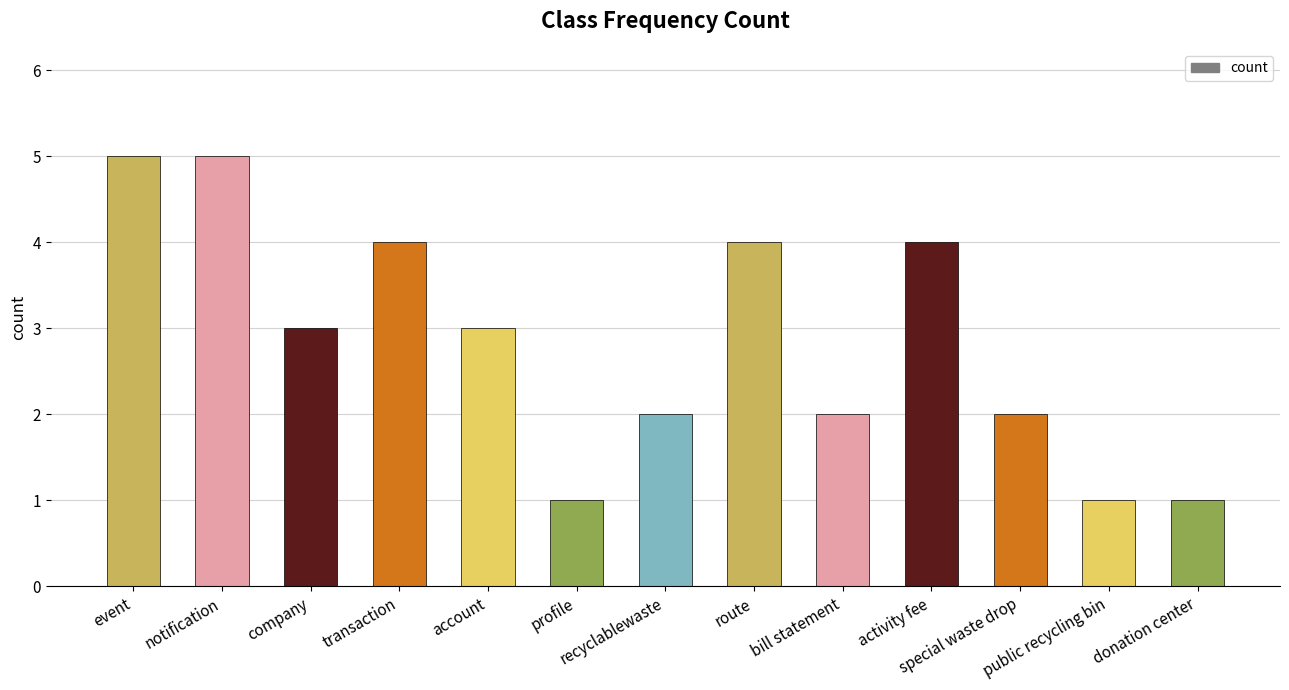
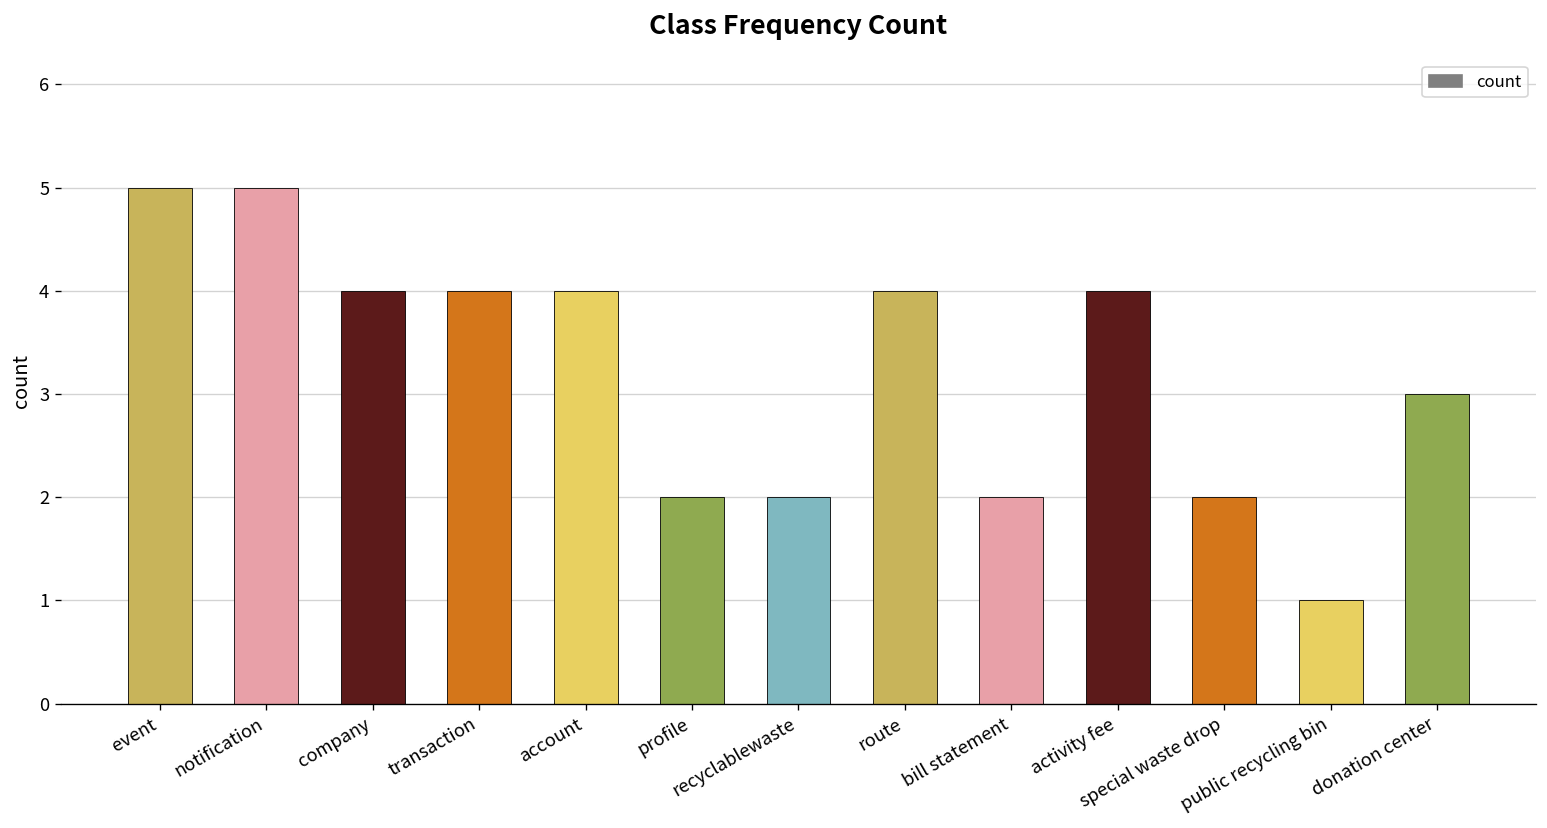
company: 3 -> 4
account: 3 -> 4
profile: 1 -> 2
donation center: 1 -> 3
